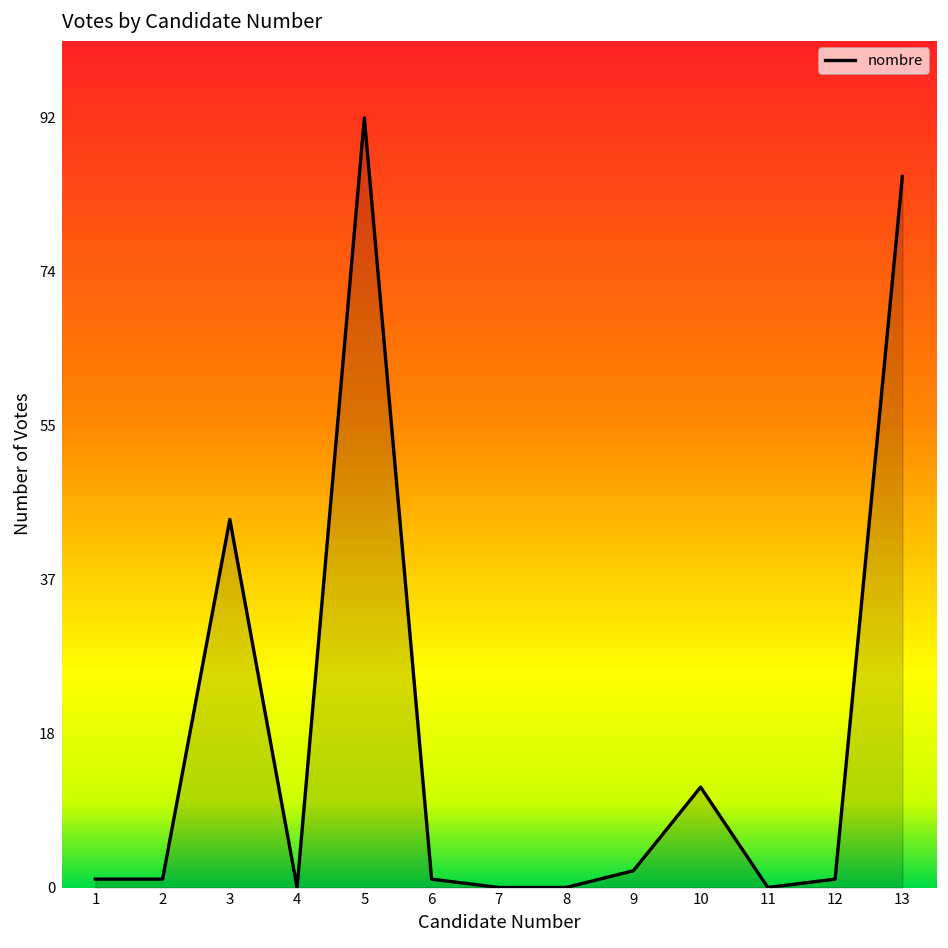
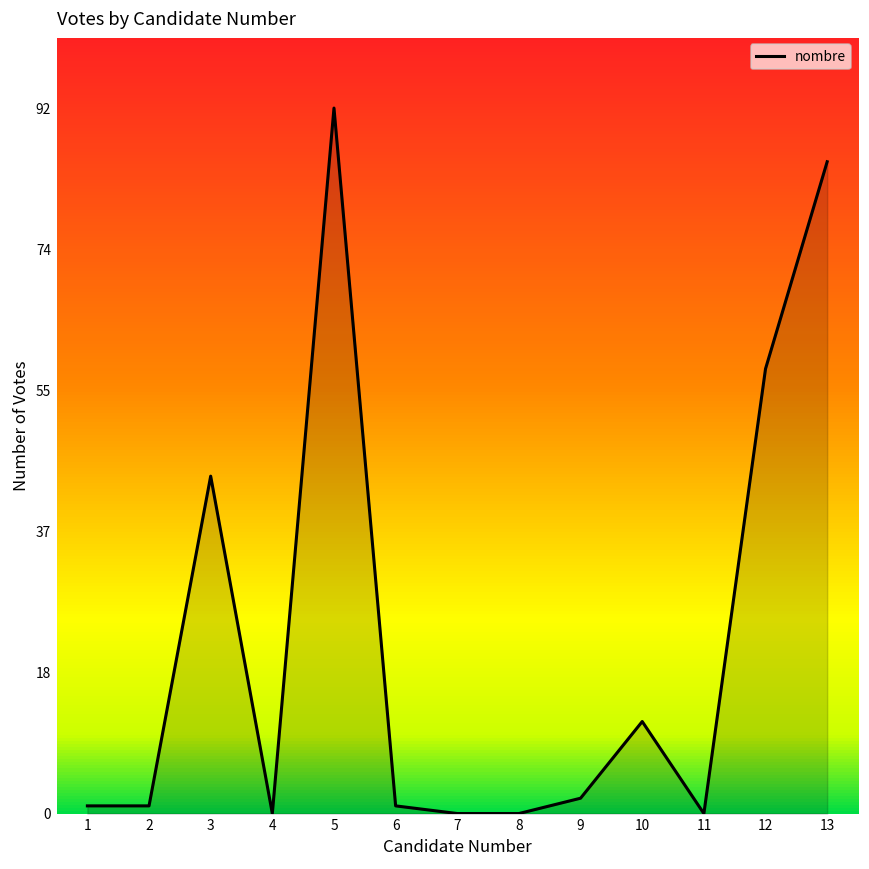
12: 1 -> 58
